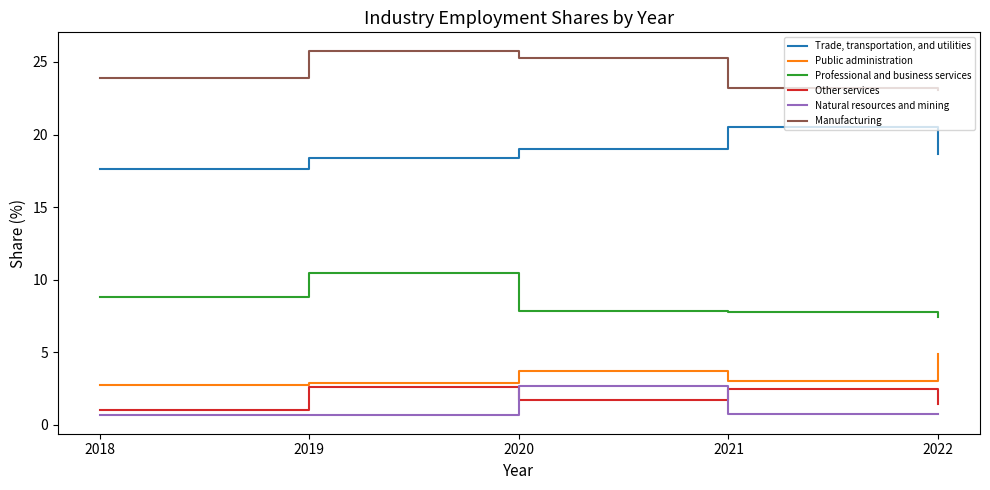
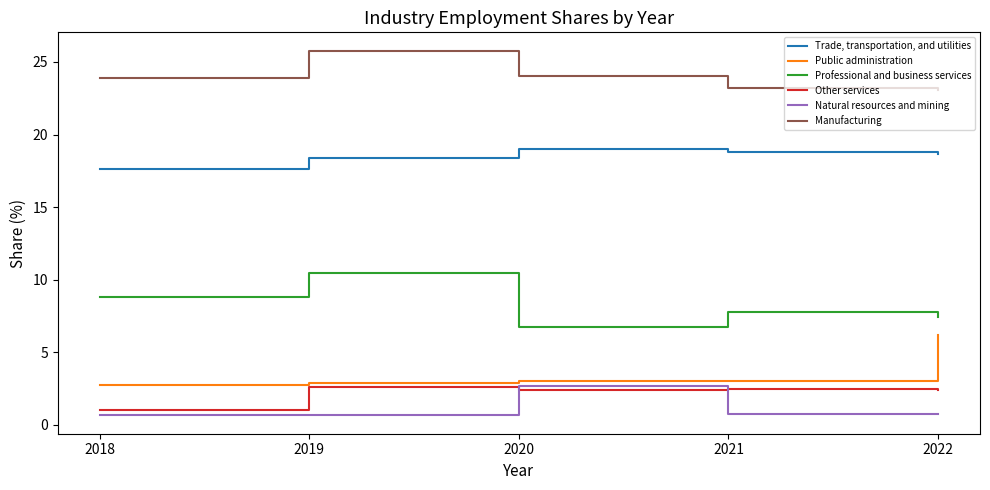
Public administration, 2020: 3.7 -> 3.0
Professional and business services, 2020: 7.8 -> 6.7
Other services, 2020: 1.7 -> 2.4
Manufacturing, 2020: 25.2 -> 24.0
Trade, transportation, and utilities, 2021: 20.5 -> 18.8
Public administration, 2022: 4.9 -> 6.2
Other services, 2022: 1.4 -> 2.4
